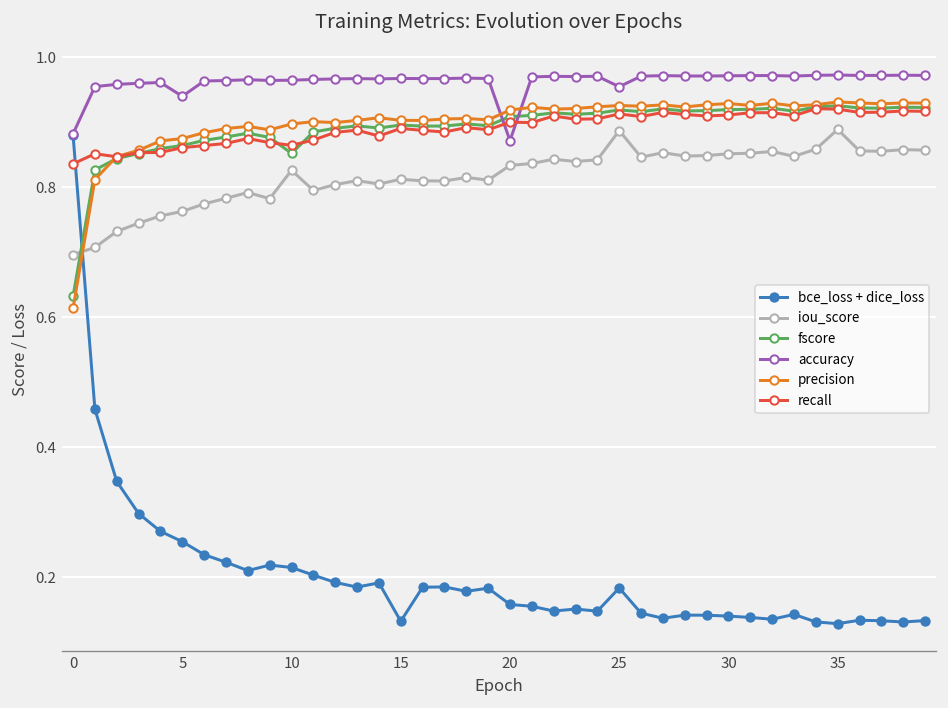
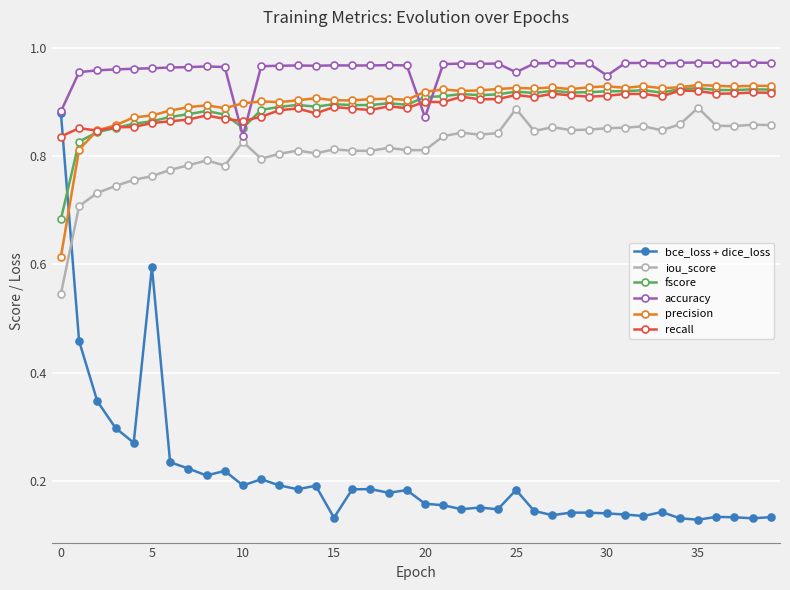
iou_score, 0: 0.70 -> 0.55
fscore, 0: 0.63 -> 0.68
bce_loss + dice_loss, 5: 0.25 -> 0.59
accuracy, 5: 0.94 -> 0.96
bce_loss + dice_loss, 10: 0.22 -> 0.19
accuracy, 10: 0.96 -> 0.84
iou_score, 20: 0.83 -> 0.81
accuracy, 30: 0.97 -> 0.95
